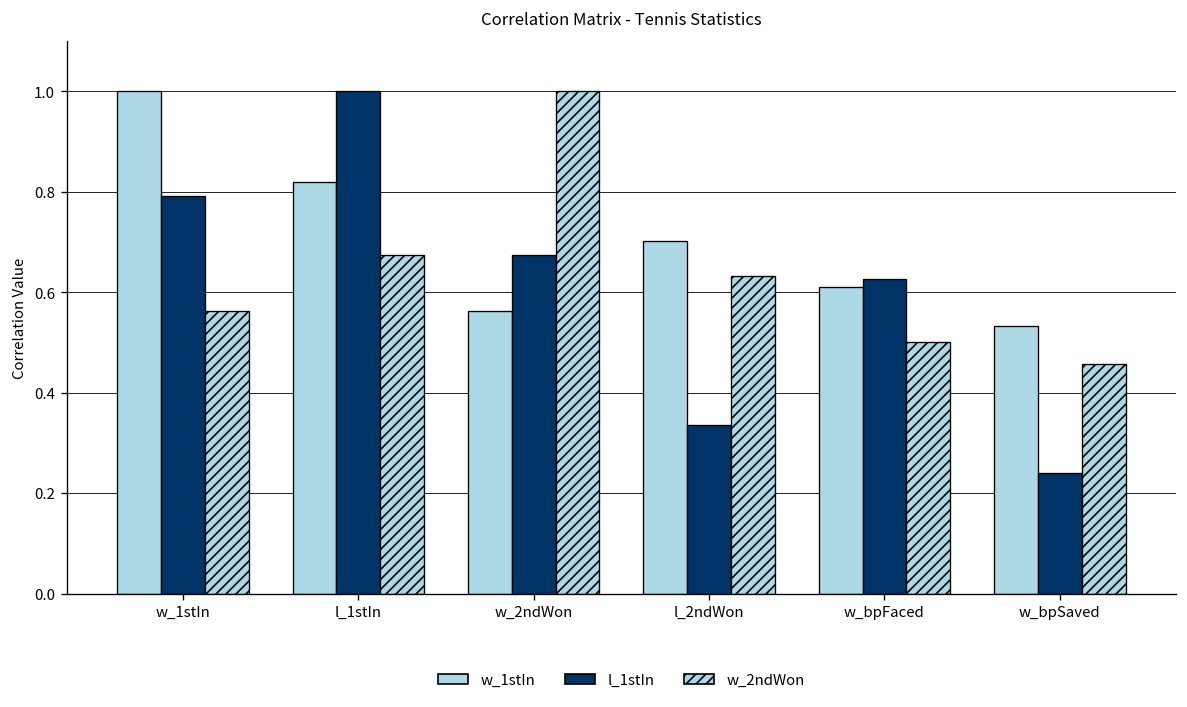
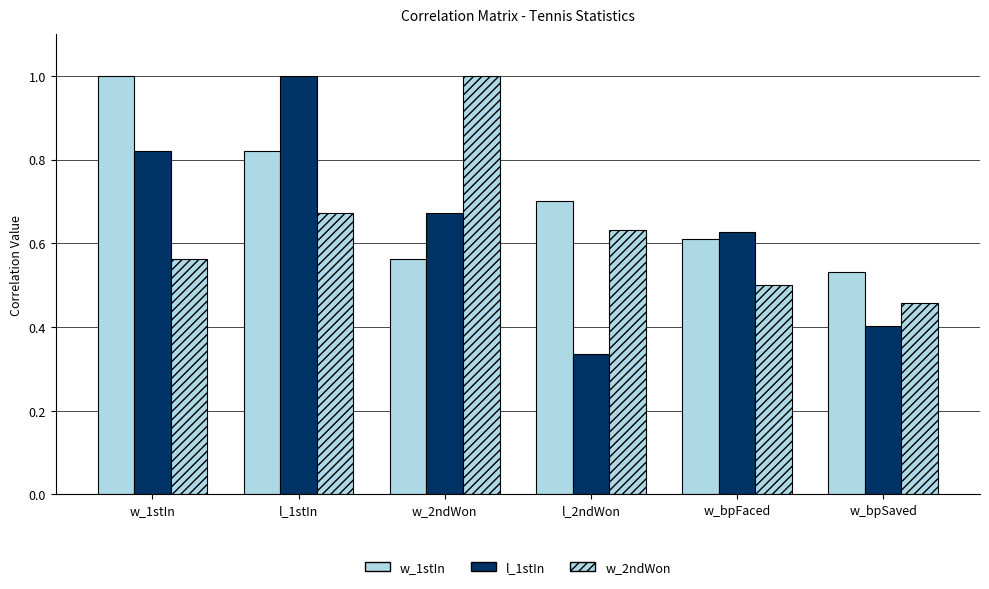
l_1stIn, w_1stIn: 0.79 -> 0.82
l_1stIn, w_bpSaved: 0.24 -> 0.40
